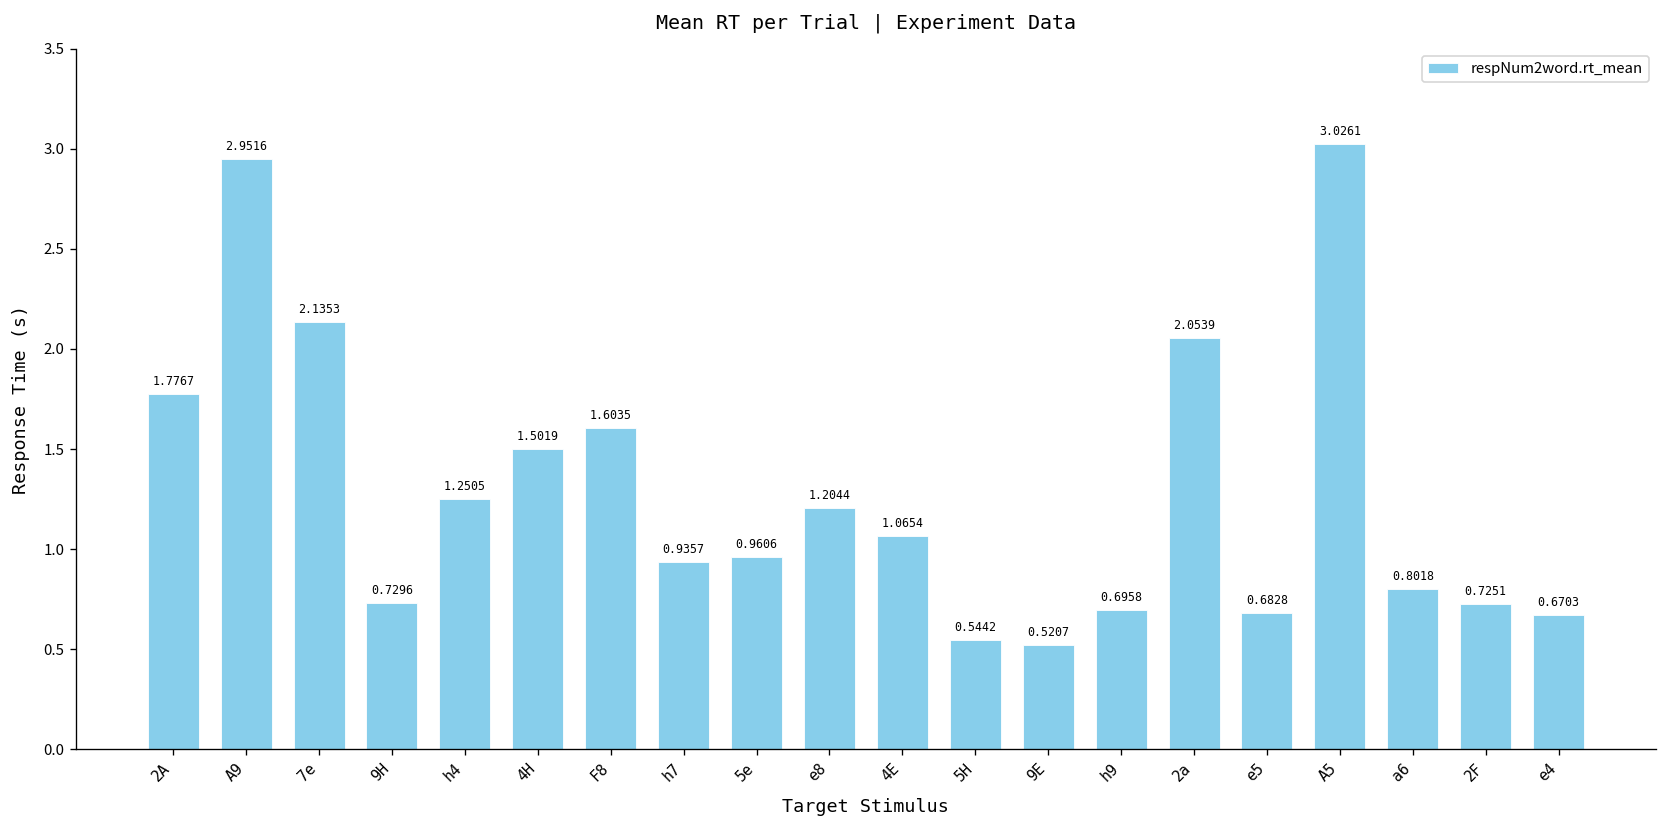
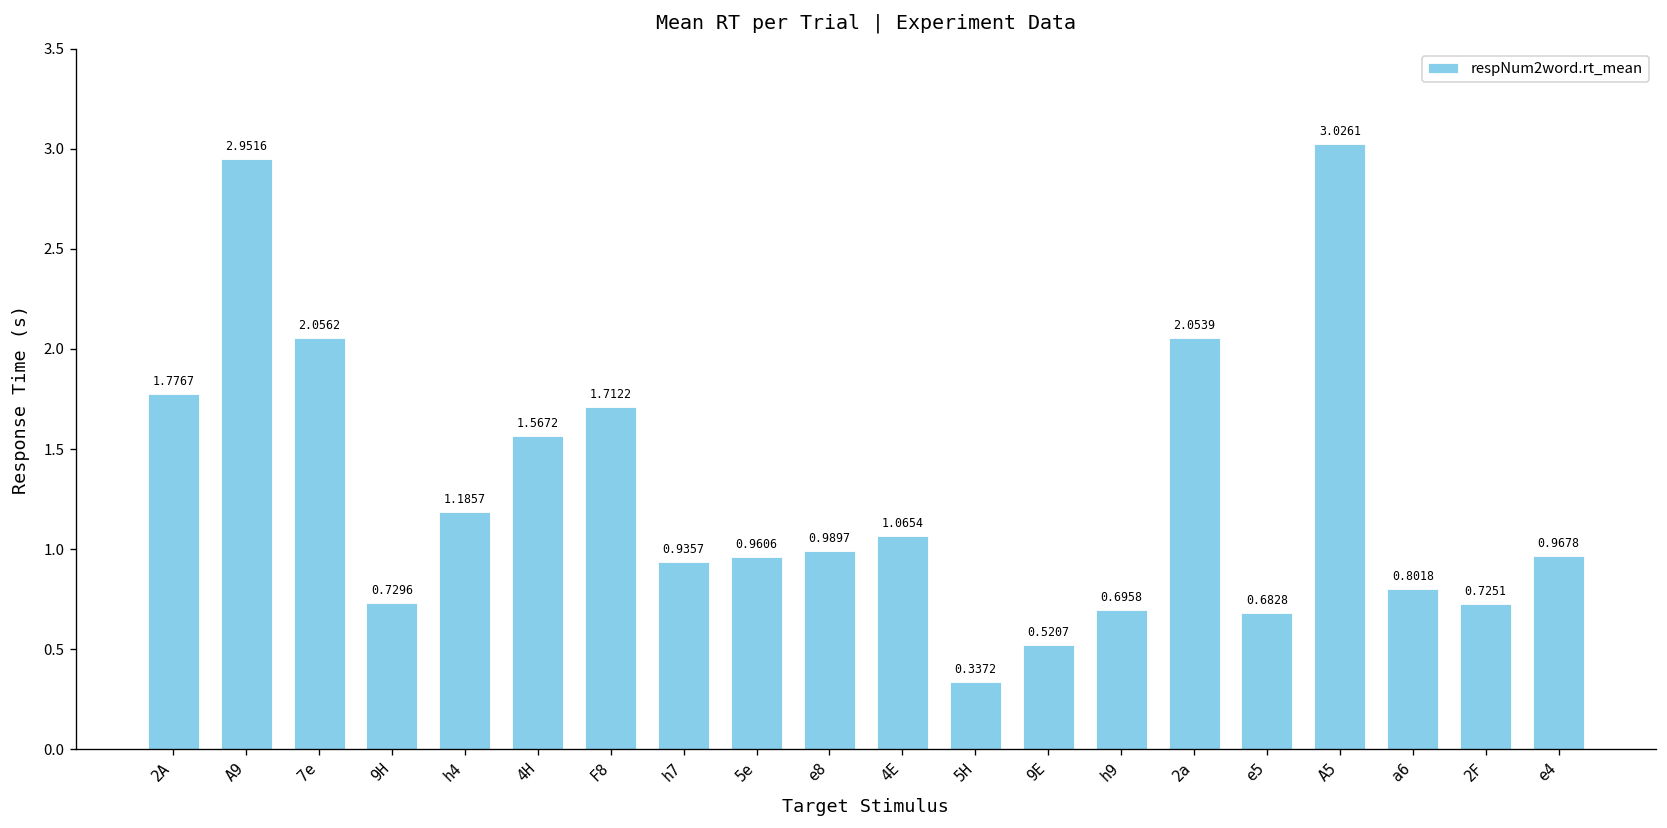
7e: 2.1353 -> 2.0562
h4: 1.2505 -> 1.1857
4H: 1.5019 -> 1.5672
F8: 1.6035 -> 1.7122
e8: 1.2044 -> 0.9897
5H: 0.5442 -> 0.3372
e4: 0.6703 -> 0.9678
